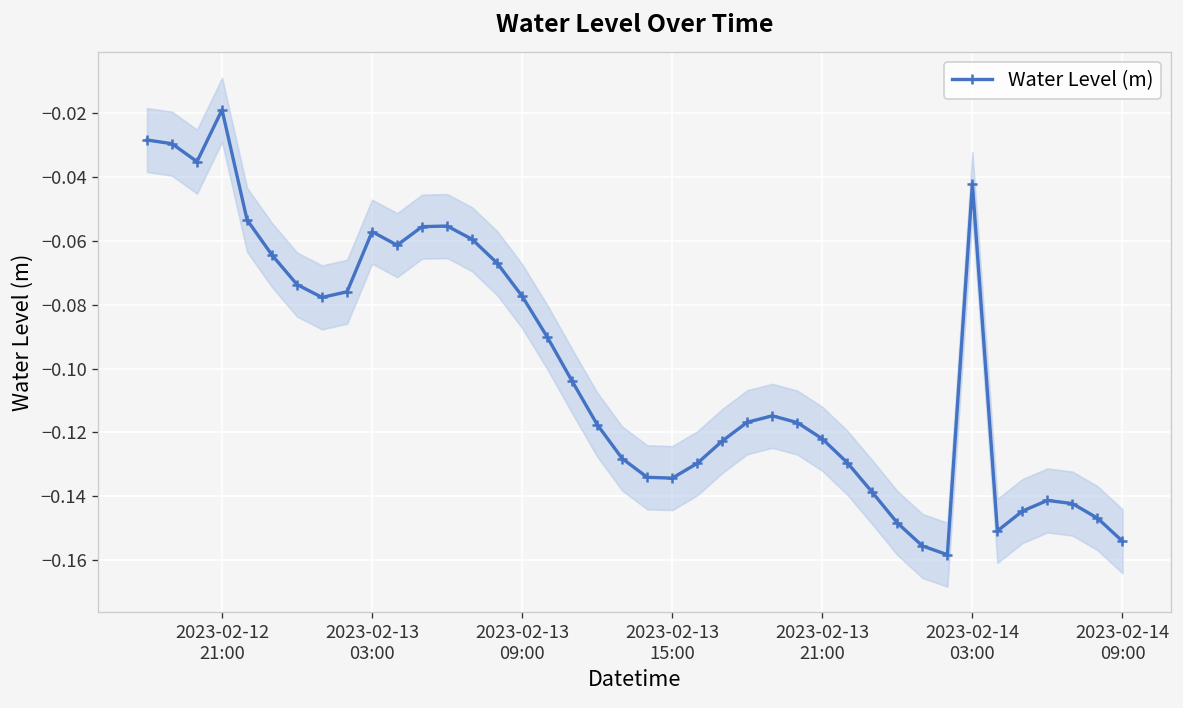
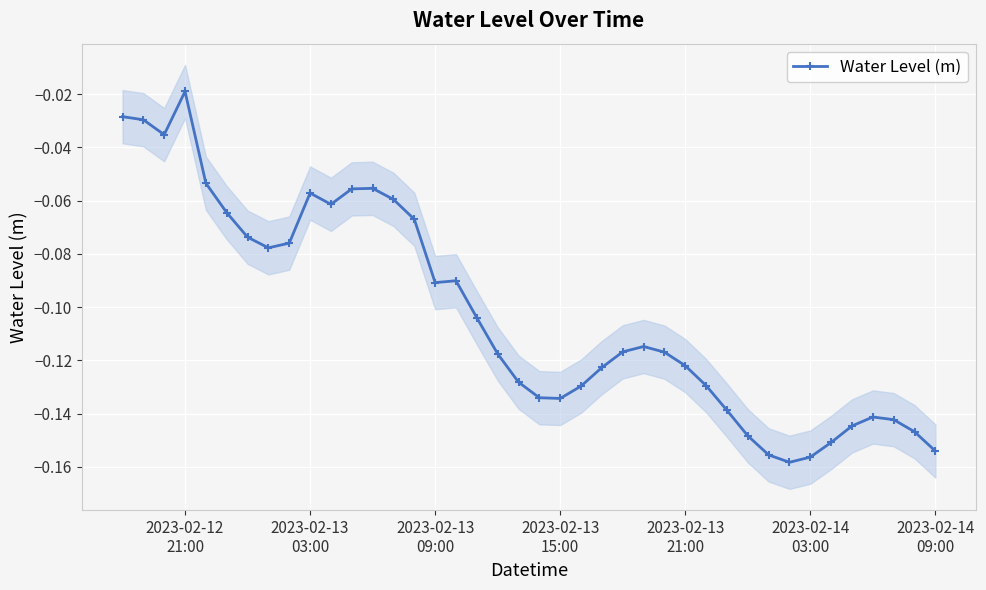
Water Level (m), 2023-02-13 09:00: -0.077 -> -0.091
Water Level (m), 2023-02-14 03:00: -0.042 -> -0.156
